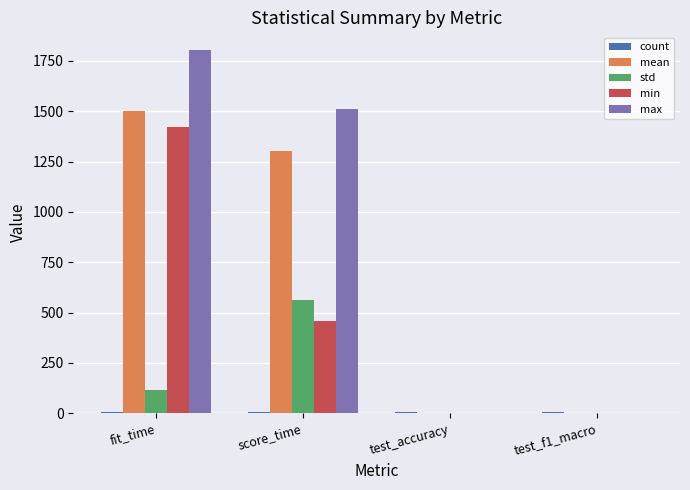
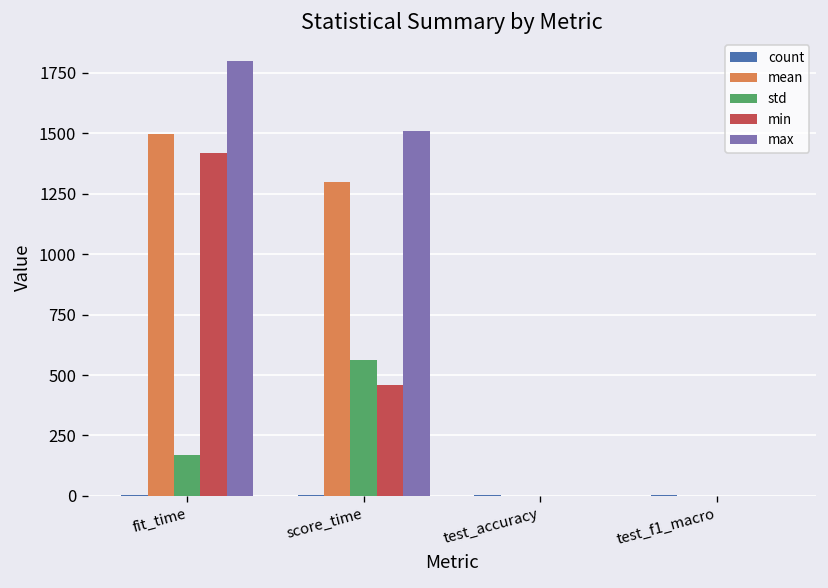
std, fit_time: 120 -> 170
